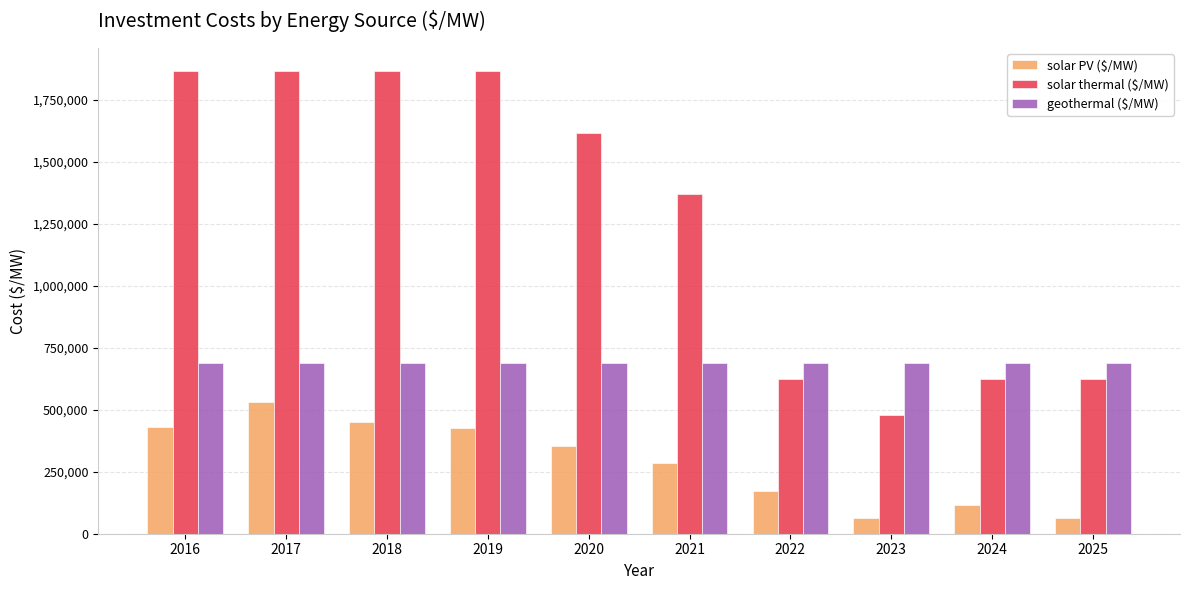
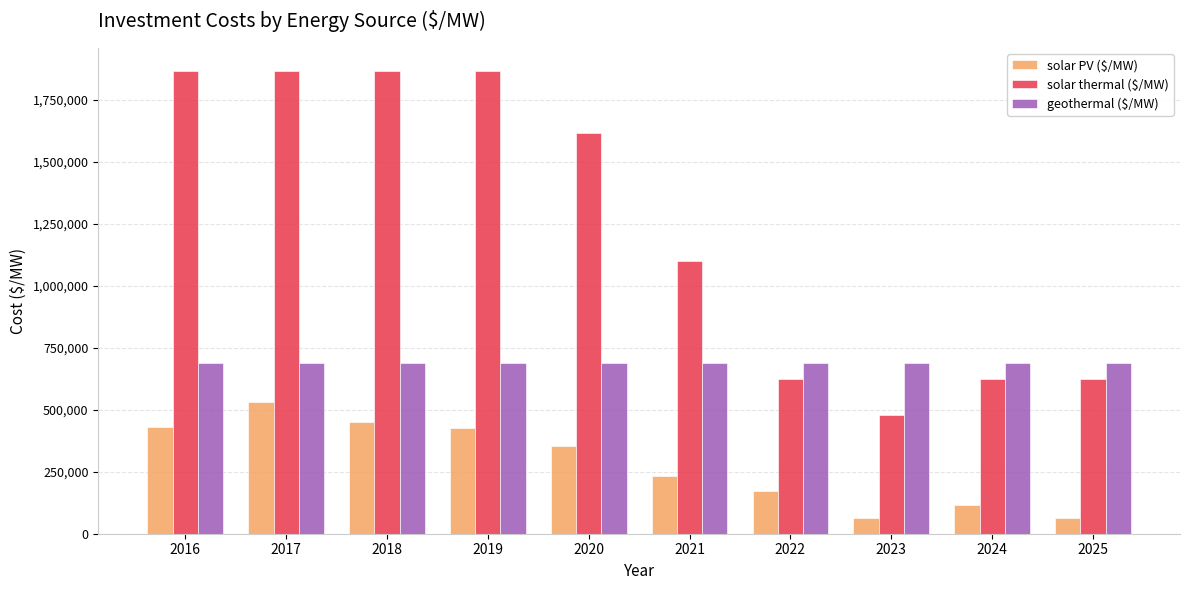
solar PV ($/MW), 2021: 290,000 -> 230,000
solar thermal ($/MW), 2021: 1,370,000 -> 1,100,000
